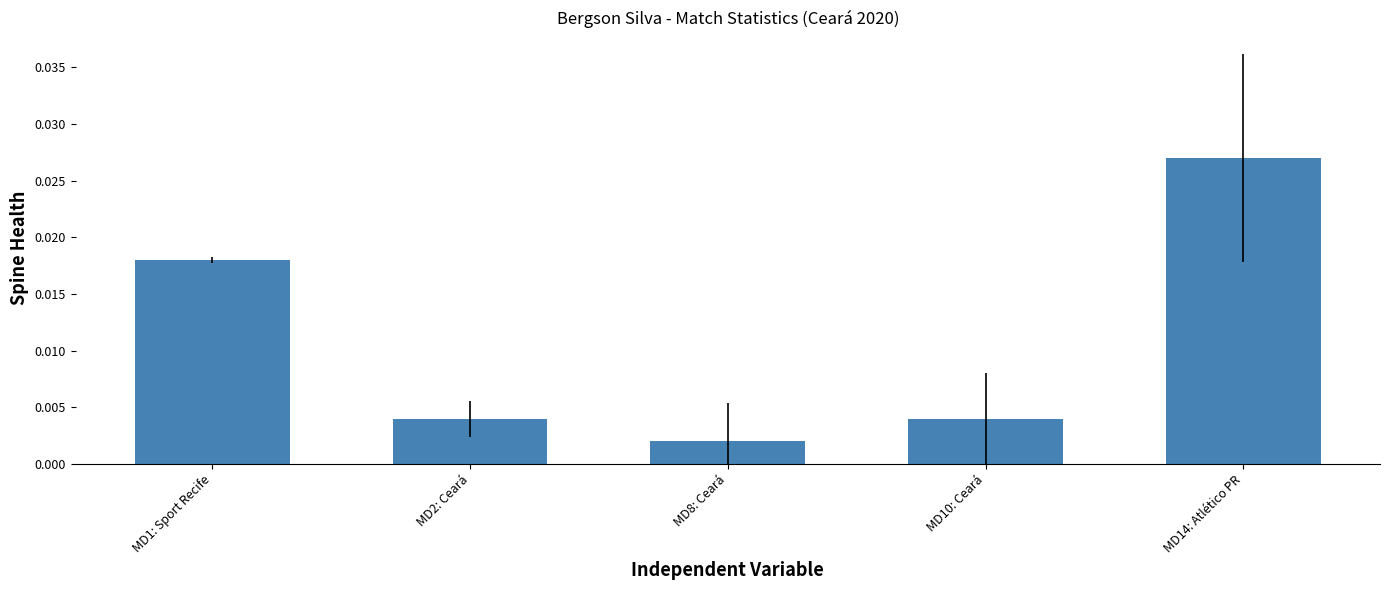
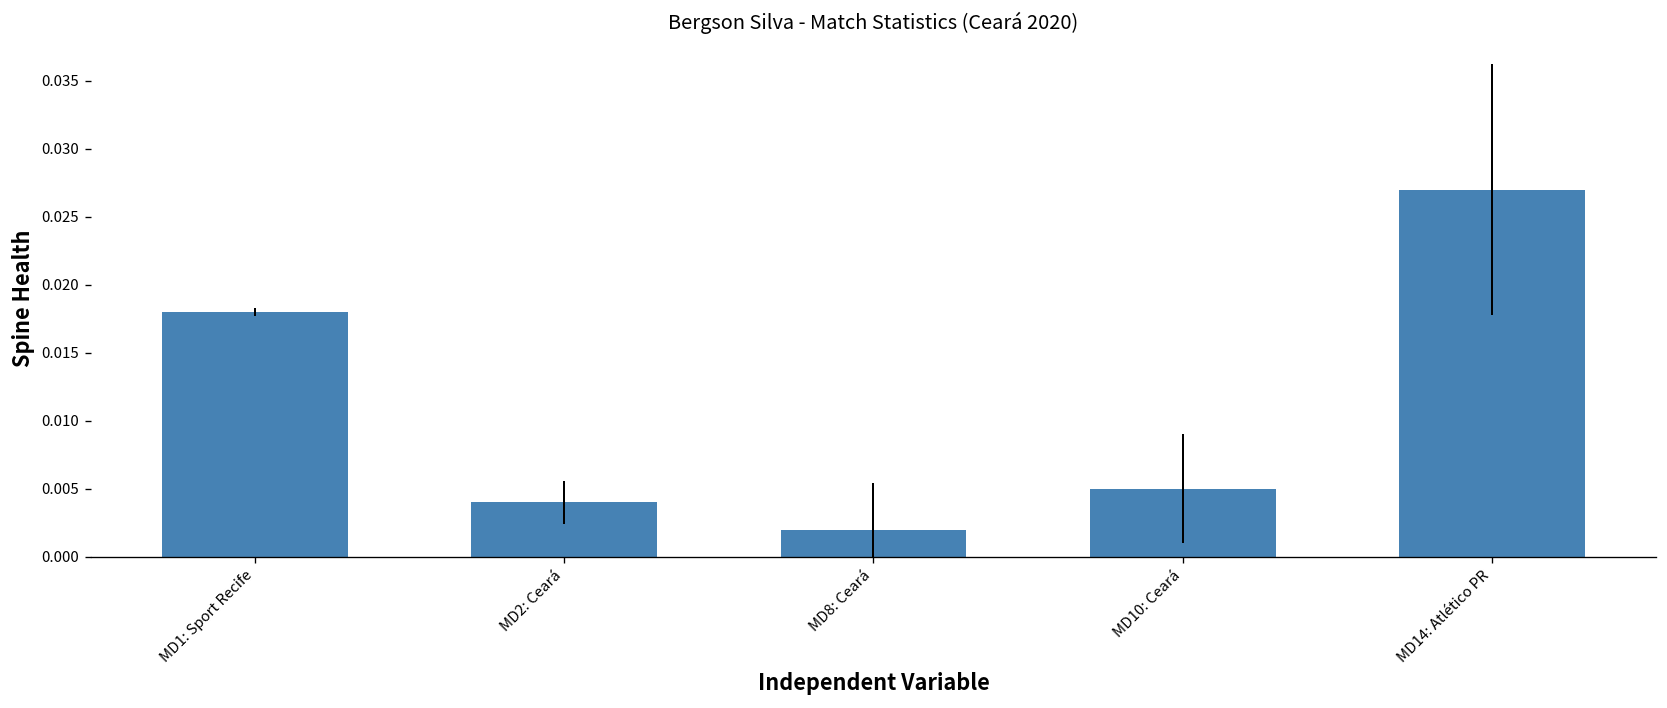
MD10: Ceará: 0.0040 -> 0.0050
